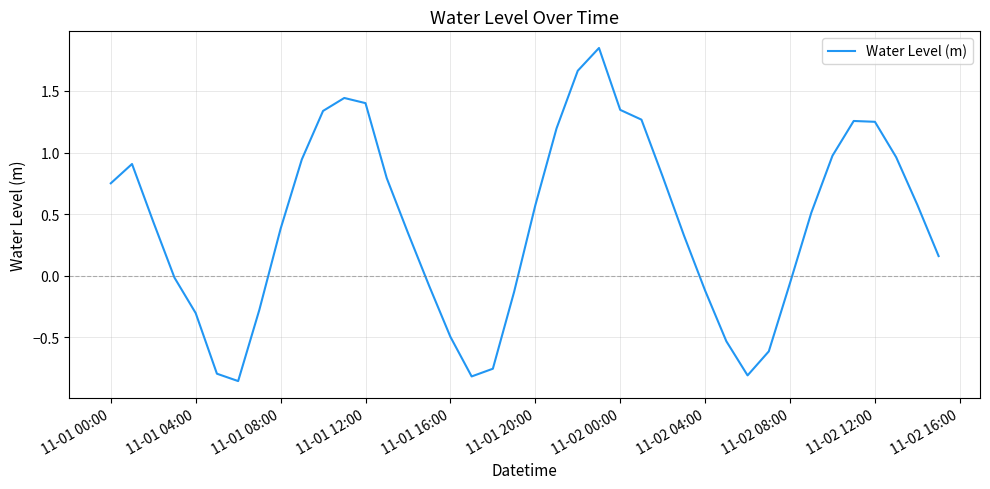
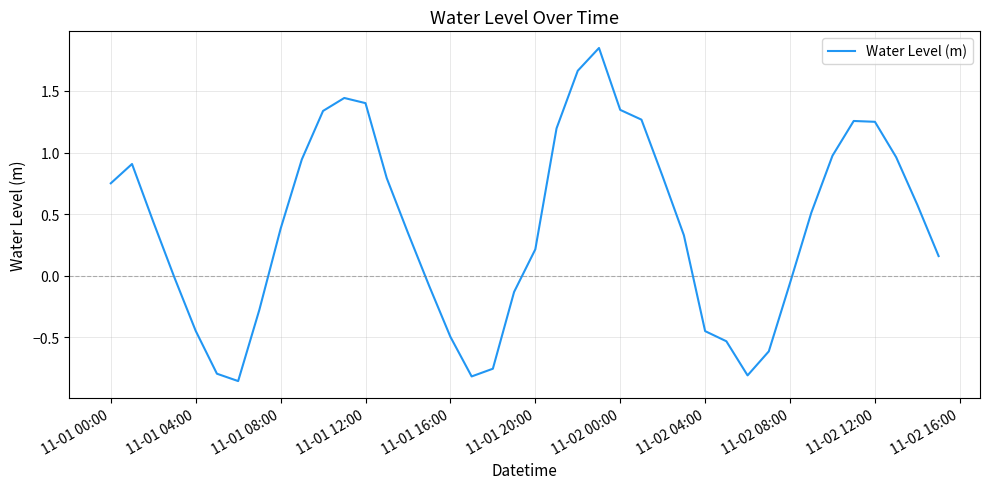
11-01 04:00: -0.31 -> -0.45
11-01 20:00: 0.57 -> 0.21
11-02 04:00: -0.12 -> -0.45
